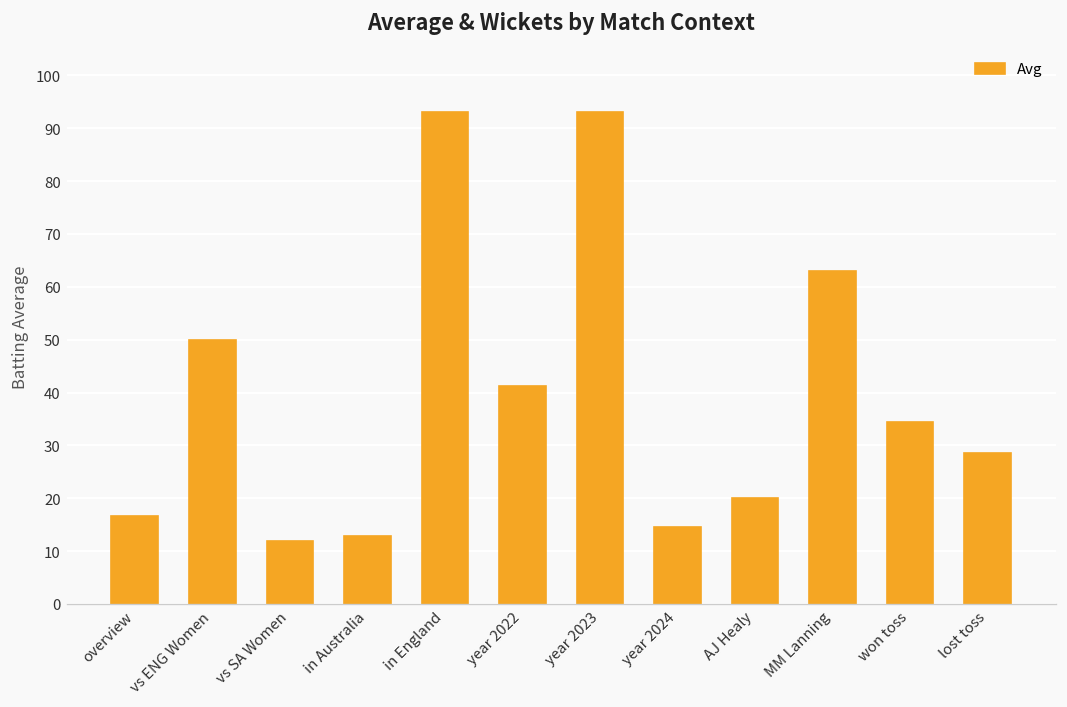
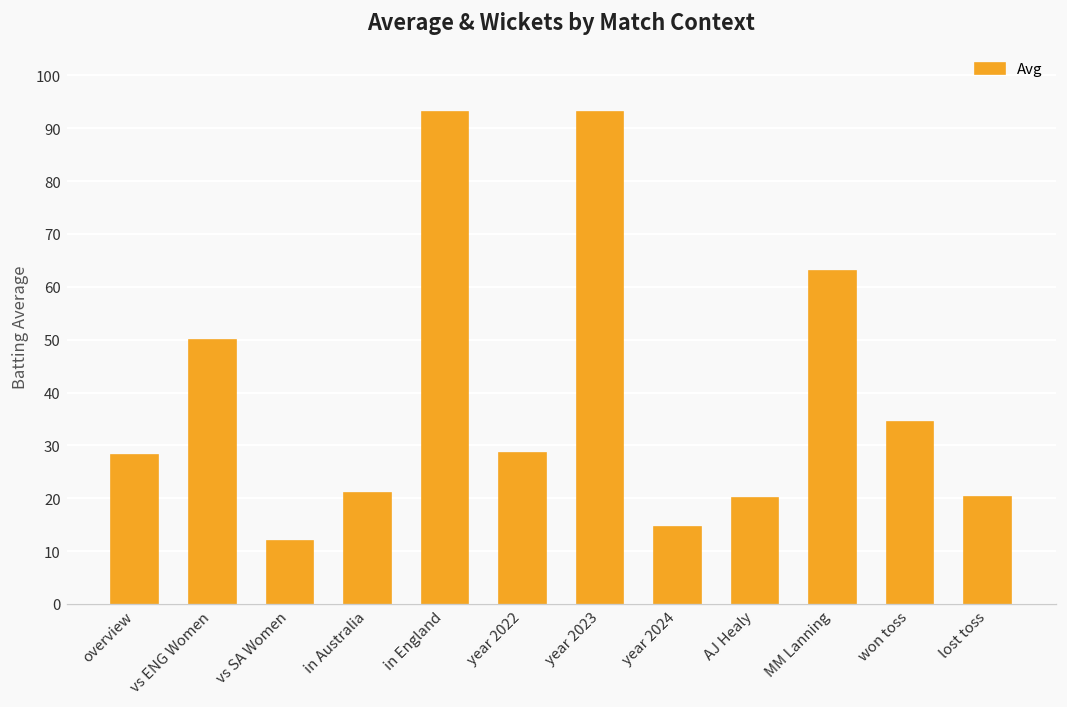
overview: 17 -> 28
in Australia: 13 -> 21
year 2022: 41 -> 29
lost toss: 29 -> 20
